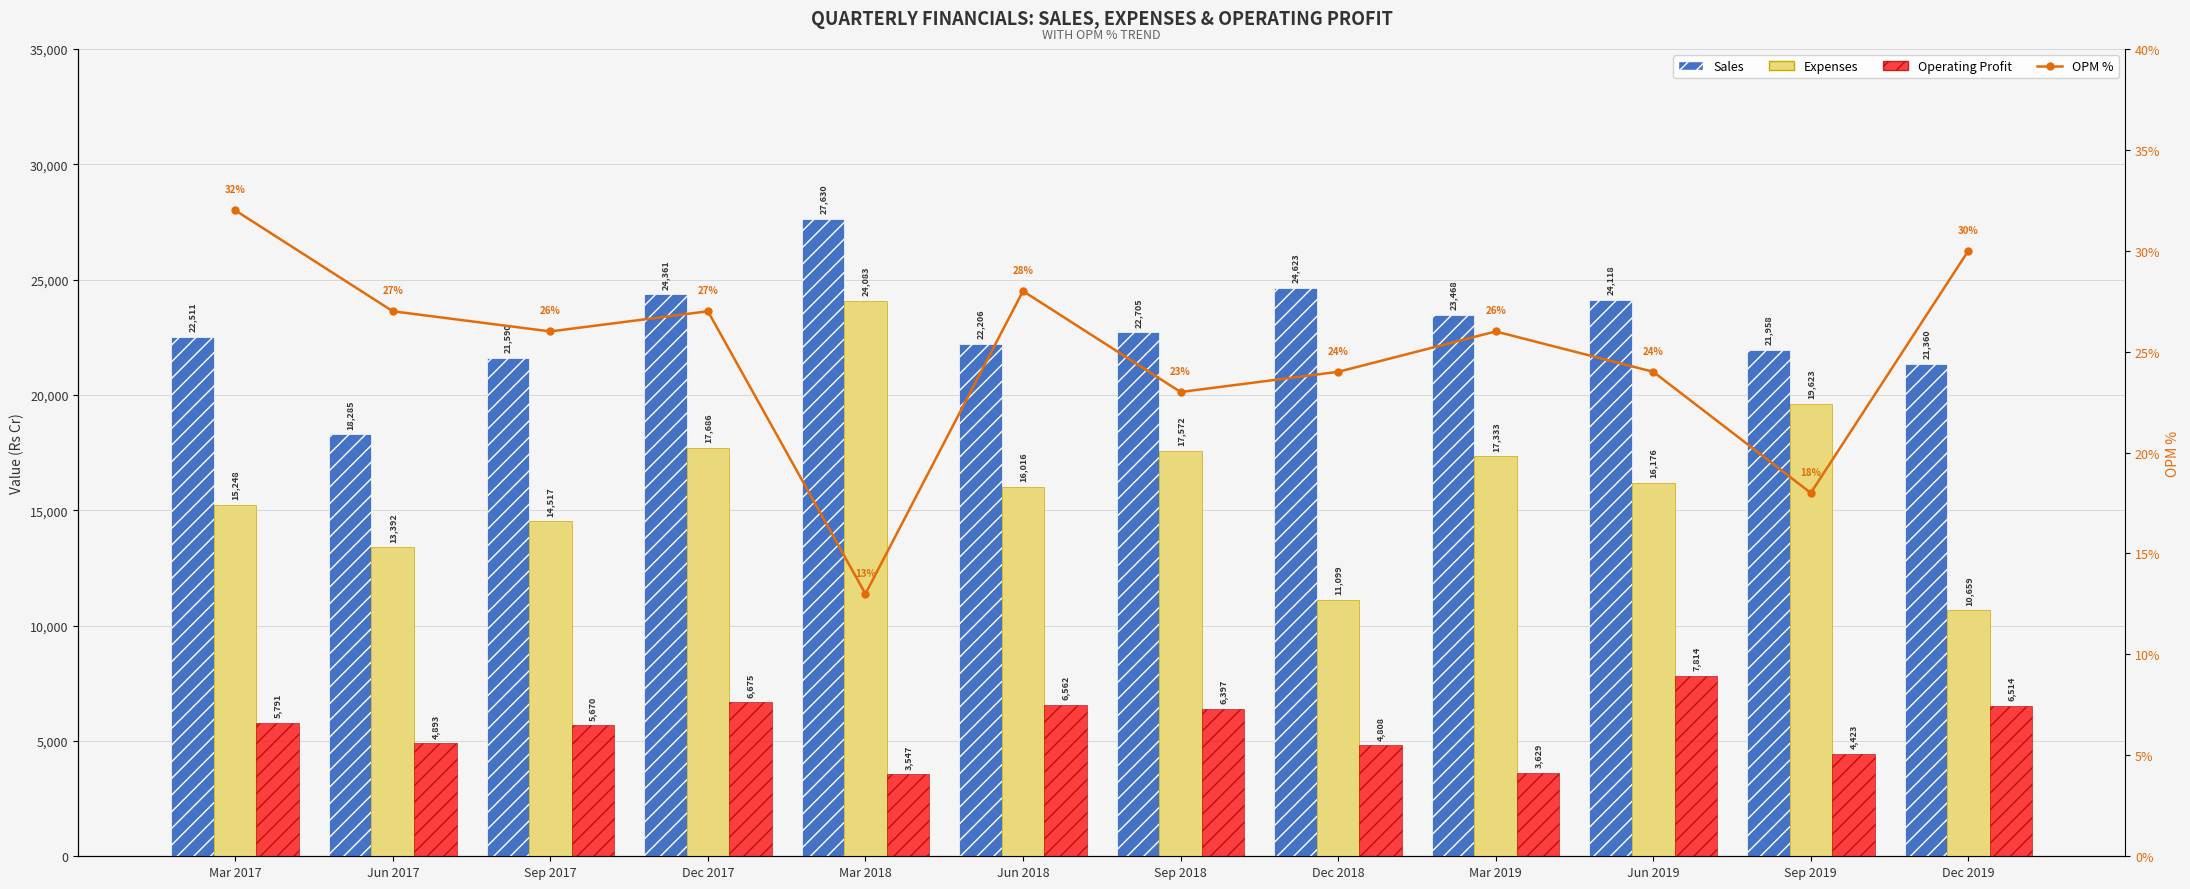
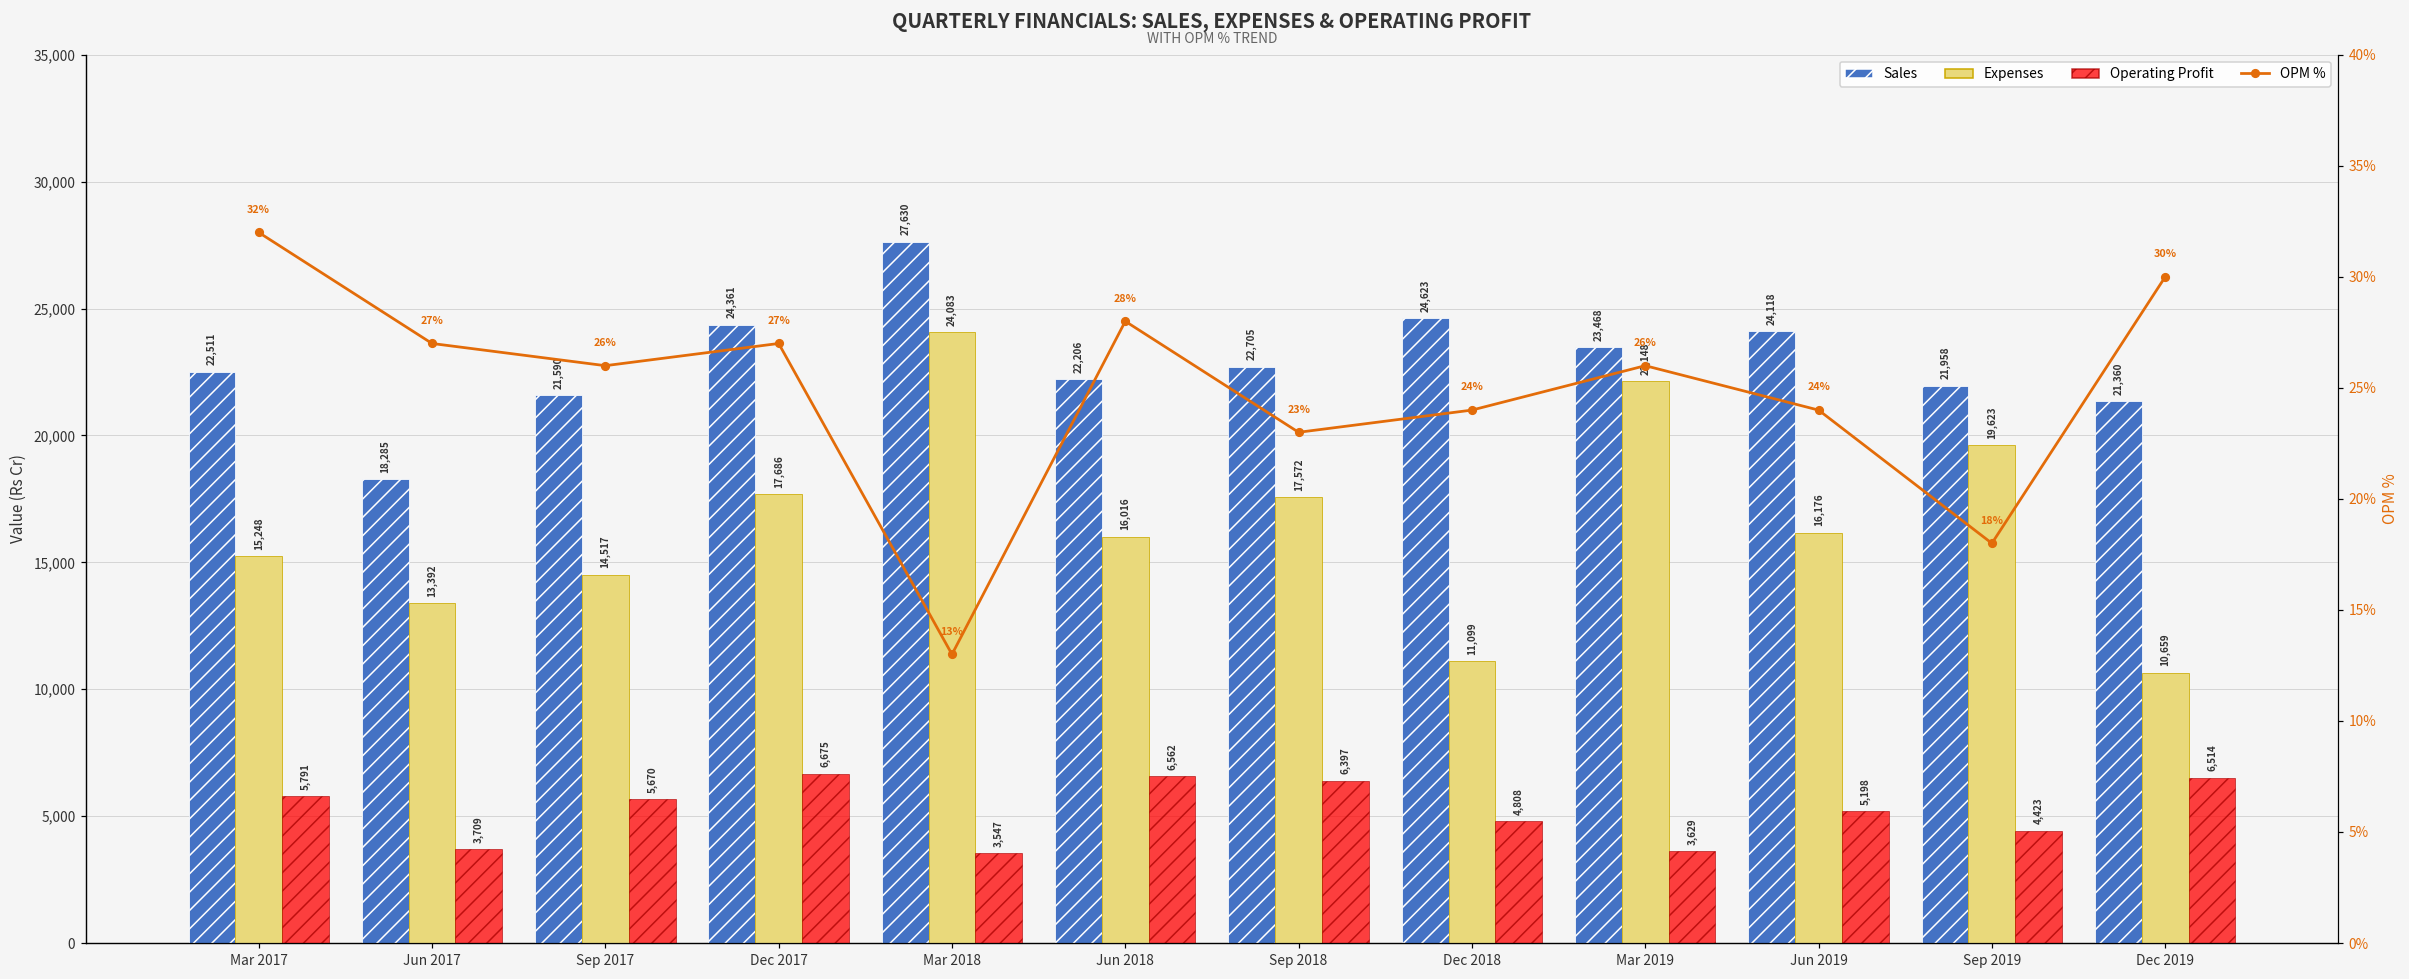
Operating Profit, Jun 2017: 4,893 -> 3,709
Expenses, Mar 2019: 17,333 -> 22,148
Operating Profit, Jun 2019: 7,814 -> 5,198
